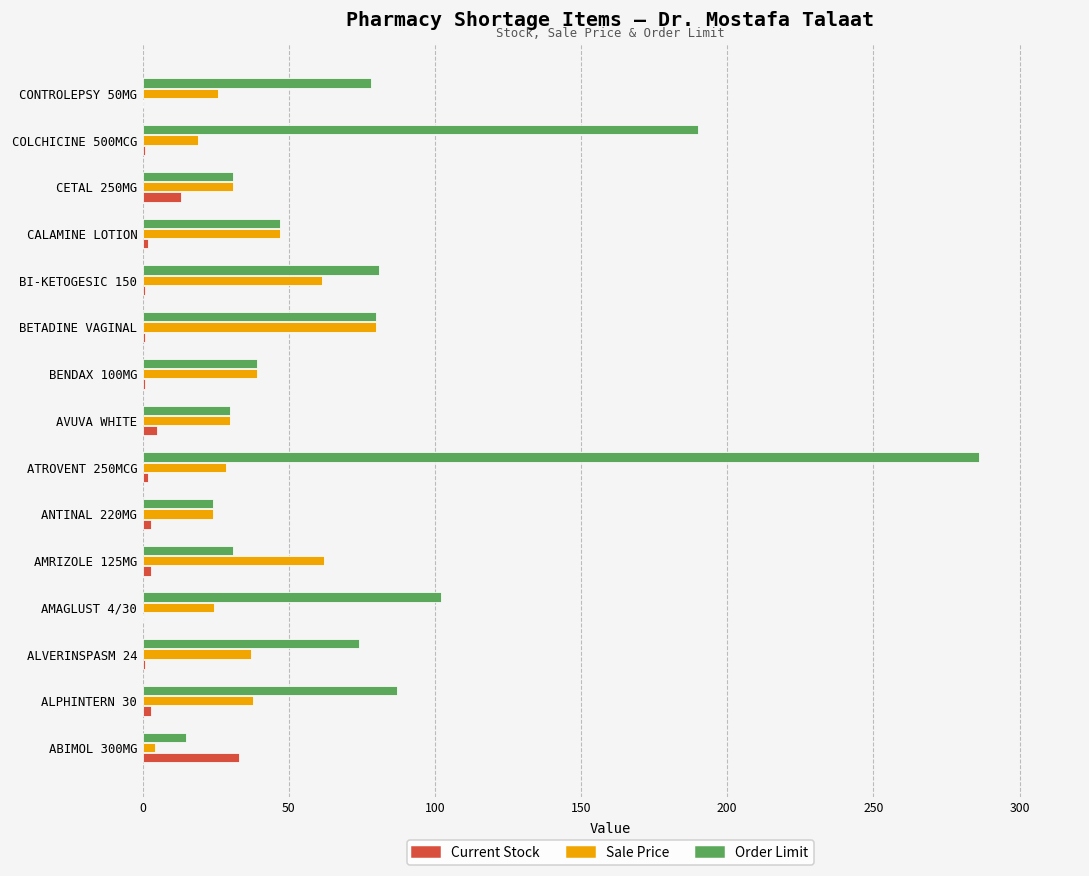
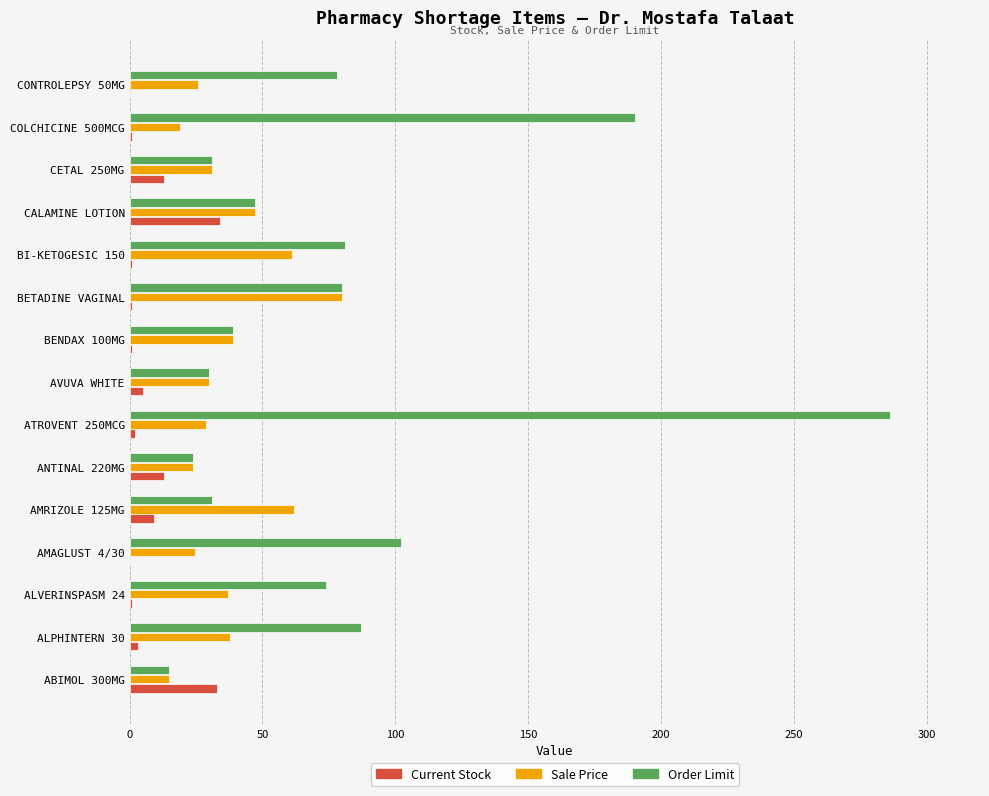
Current Stock, CALAMINE LOTION: 2 -> 34
Current Stock, ANTINAL 220MG: 3 -> 13
Current Stock, AMRIZOLE 125MG: 3 -> 9
Sale Price, ABIMOL 300MG: 4 -> 15
